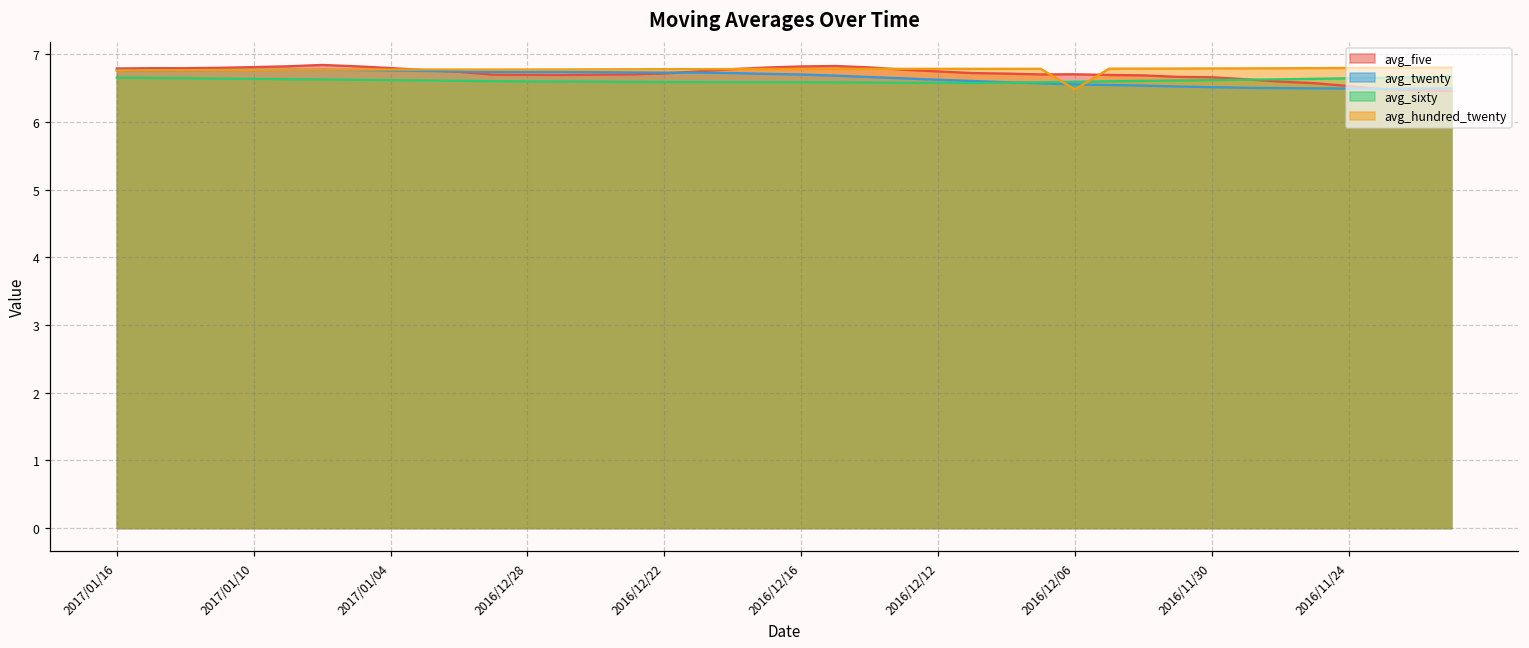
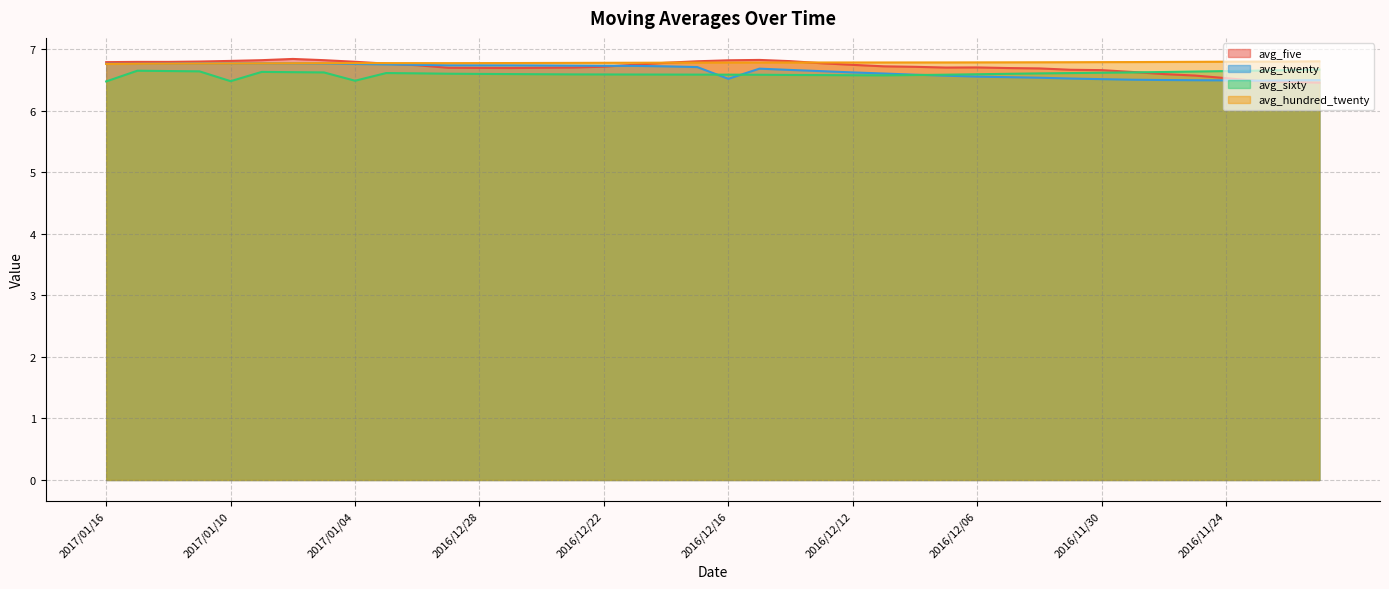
avg_sixty, 2017/01/16: 6.7 -> 6.5
avg_sixty, 2017/01/10: 6.6 -> 6.5
avg_sixty, 2017/01/04: 6.6 -> 6.5
avg_twenty, 2016/12/16: 6.7 -> 6.5
avg_hundred_twenty, 2016/12/06: 6.5 -> 6.8
